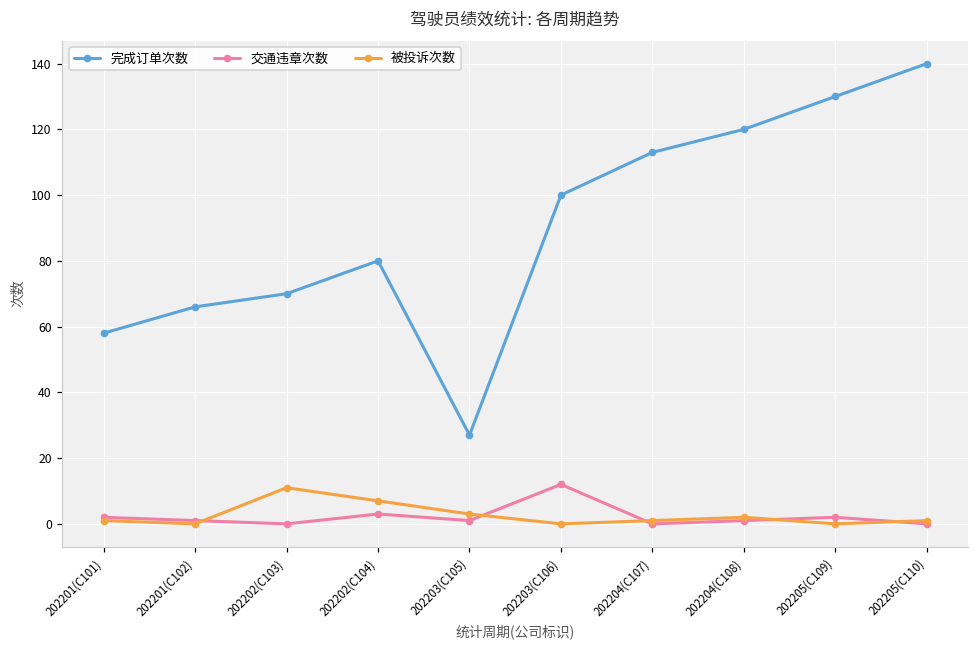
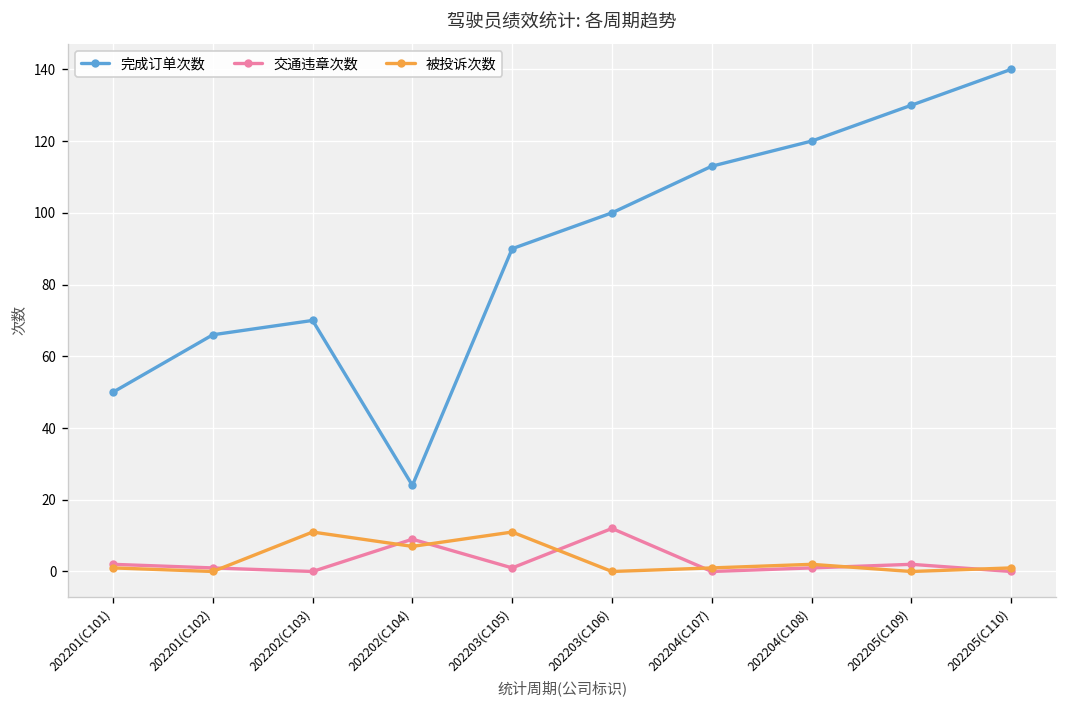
完成订单次数, 202201(C101): 58 -> 50
完成订单次数, 202202(C104): 80 -> 24
交通违章次数, 202202(C104): 3 -> 9
完成订单次数, 202203(C105): 27 -> 90
被投诉次数, 202203(C105): 3 -> 11
